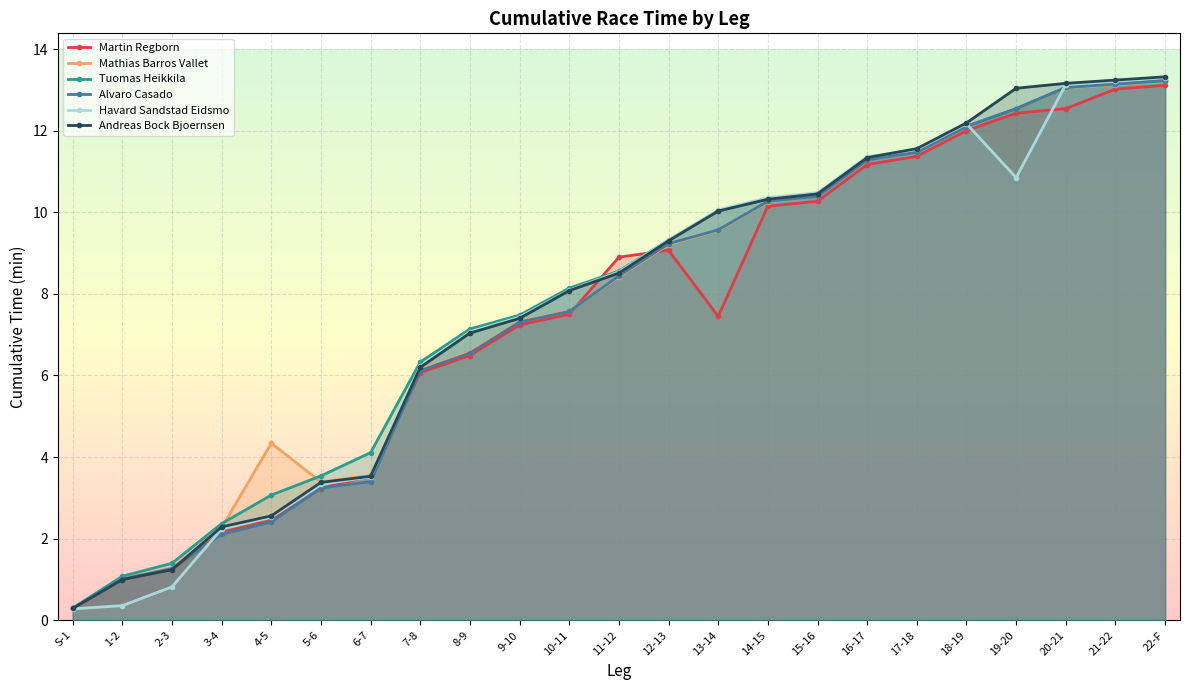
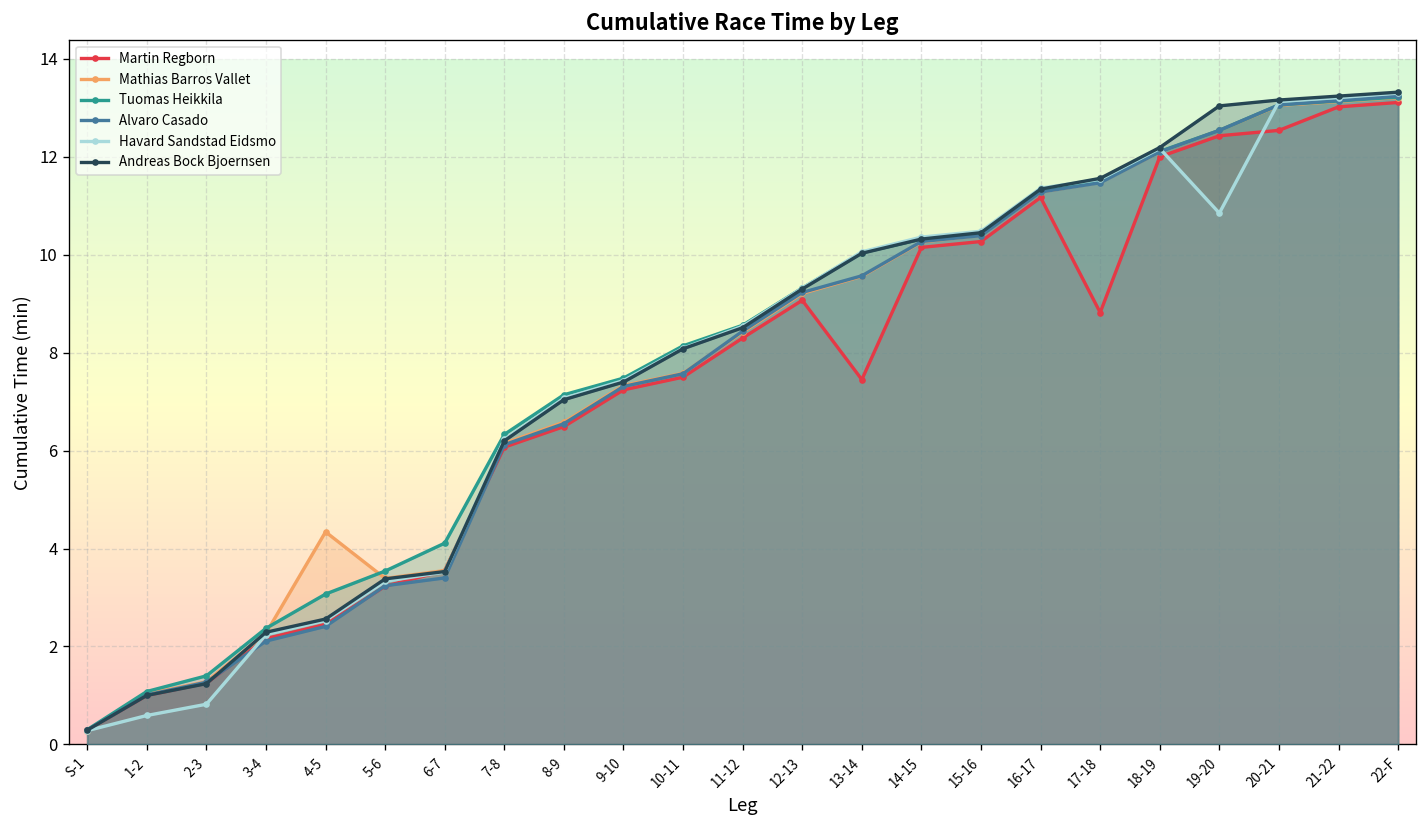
Havard Sandstad Eidsmo, 1-2: 0.4 -> 0.6
Martin Regborn, 11-12: 8.9 -> 8.3
Martin Regborn, 17-18: 11.4 -> 8.8
